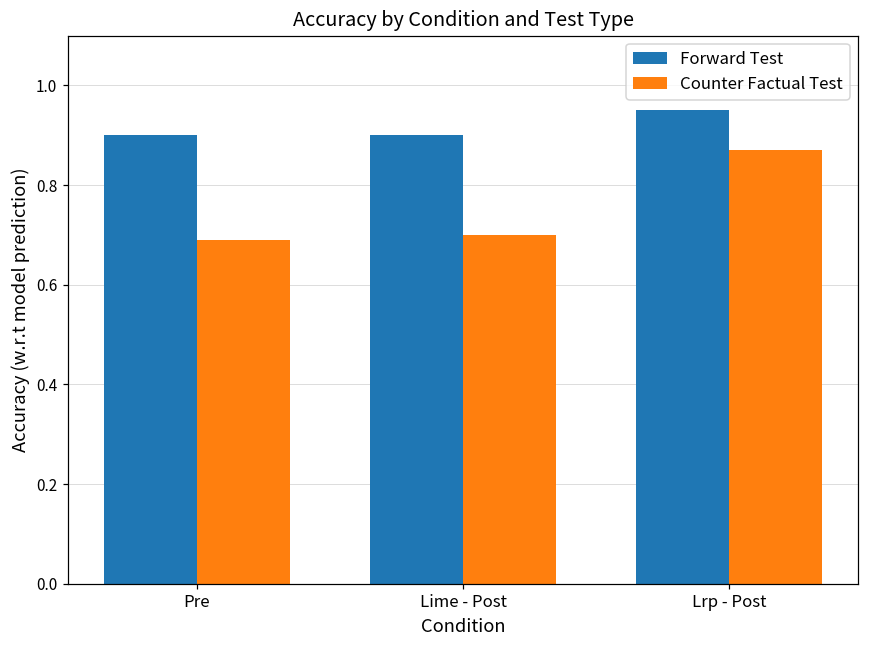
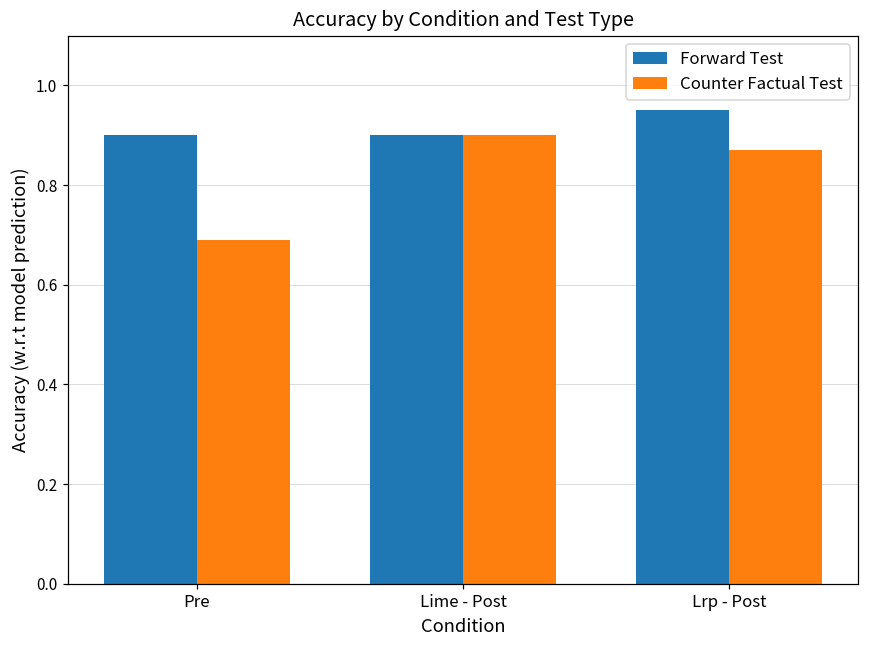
Counter Factual Test, Lime - Post: 0.7 -> 0.9
